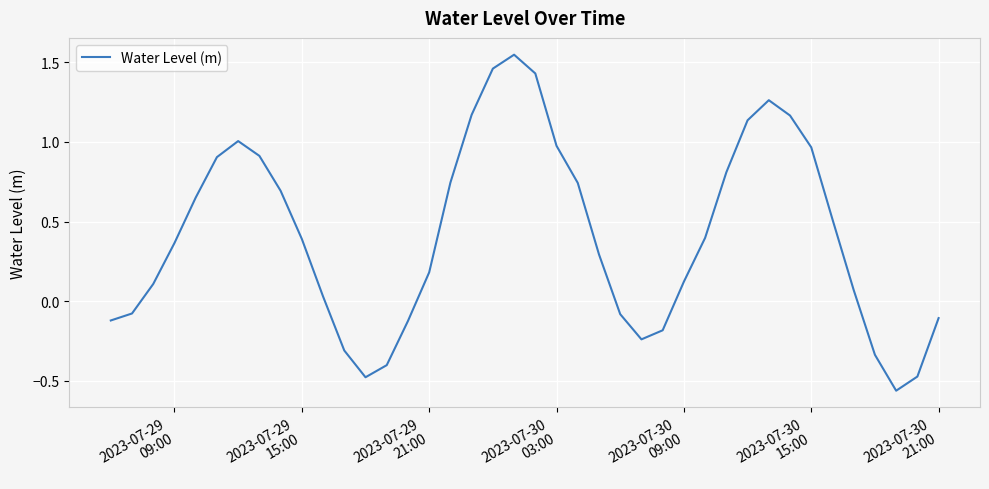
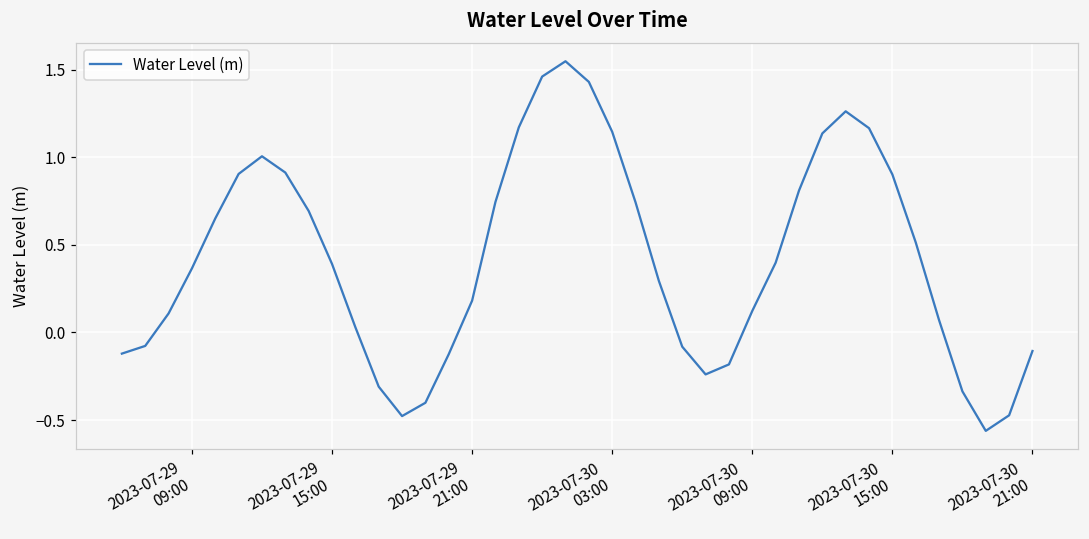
2023-07-30 03:00: 0.98 -> 1.14
2023-07-30 15:00: 0.97 -> 0.90
